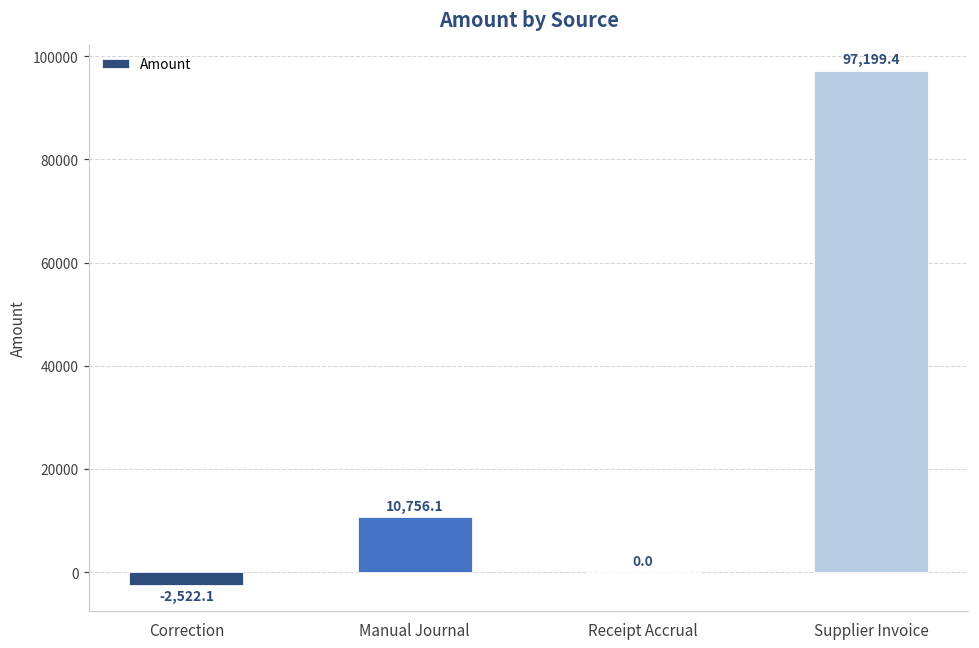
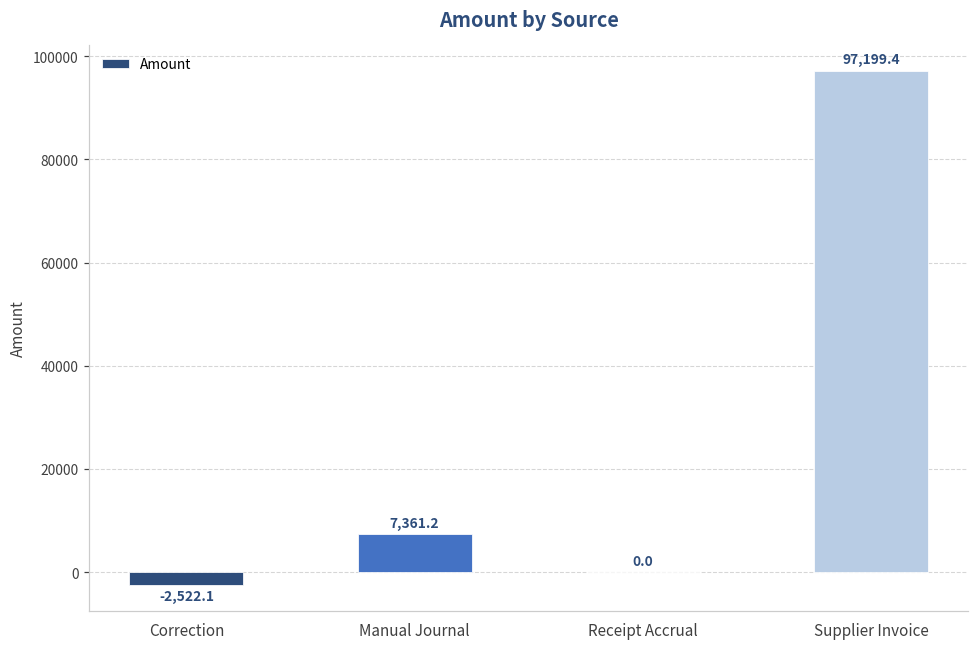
Manual Journal: 10,756.1 -> 7,361.2
